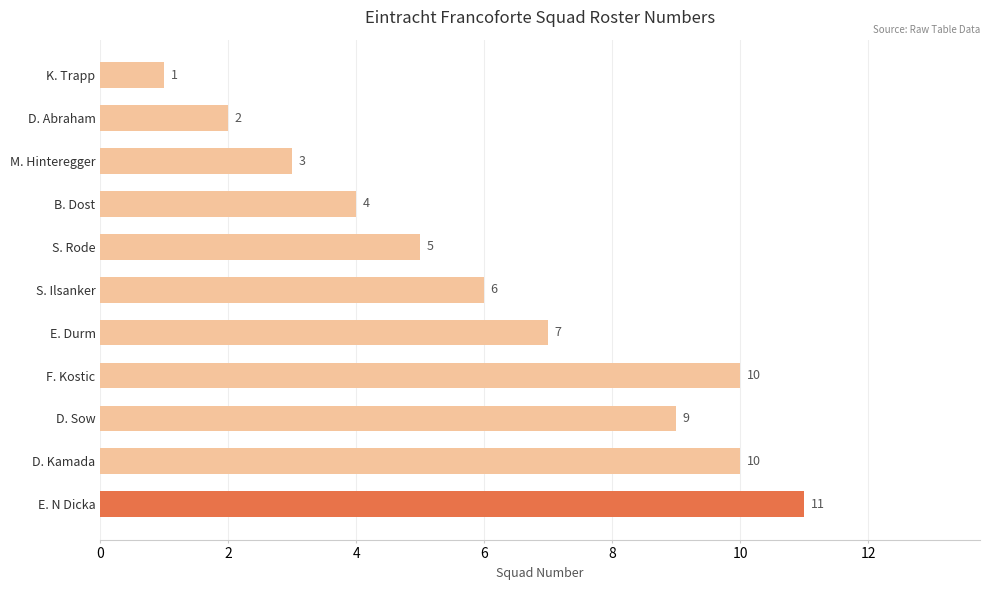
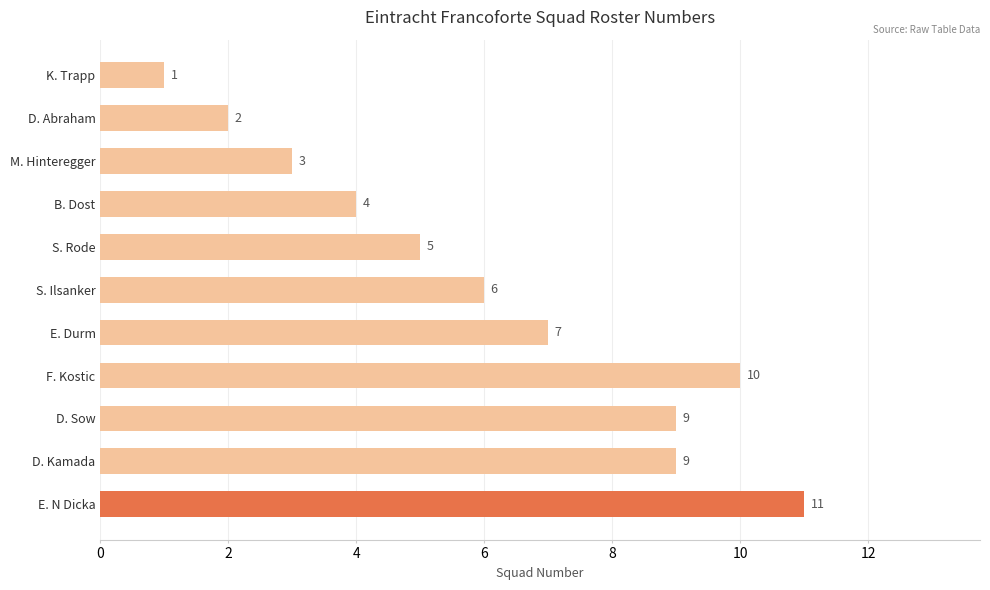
D. Kamada: 10 -> 9
